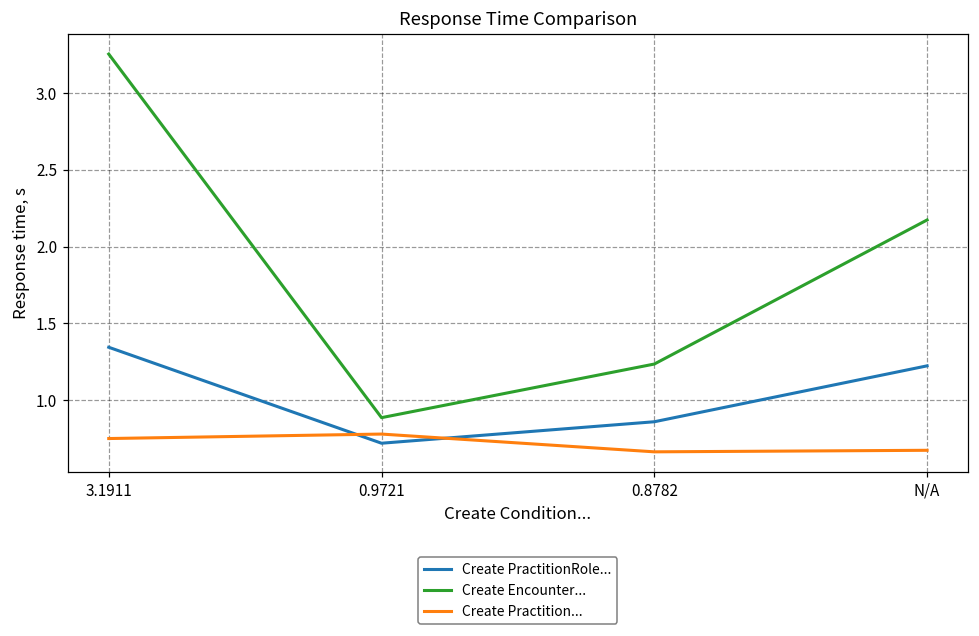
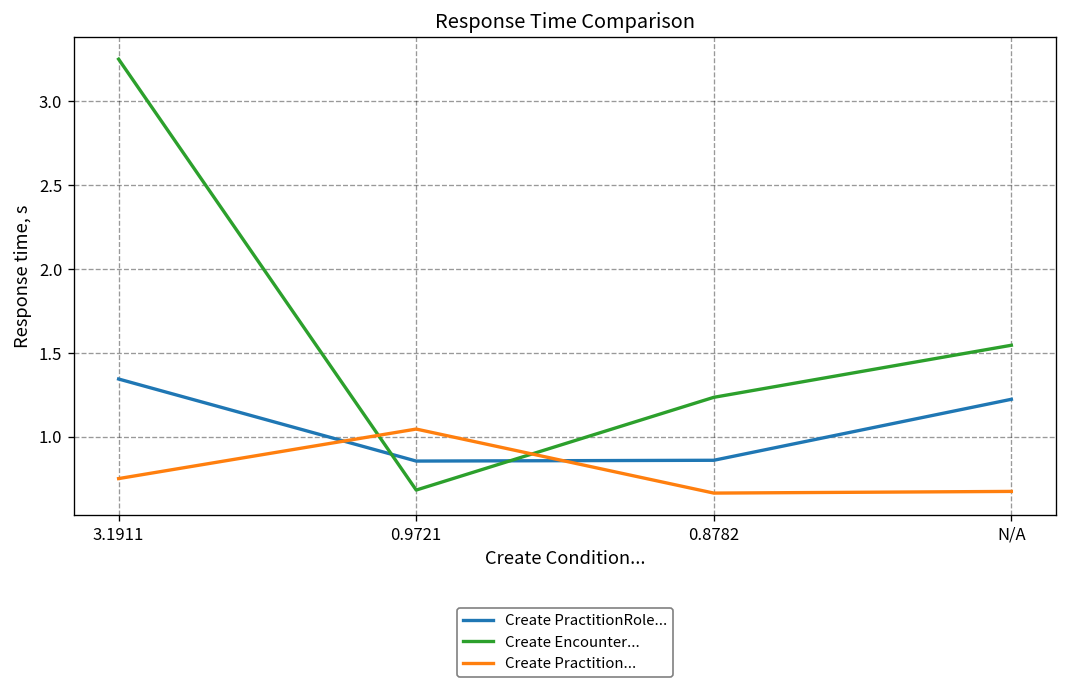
Create PractitionRole..., 0.9721: 0.72 -> 0.86
Create Encounter..., 0.9721: 0.89 -> 0.68
Create Practition..., 0.9721: 0.78 -> 1.05
Create Encounter..., N/A: 2.17 -> 1.55
